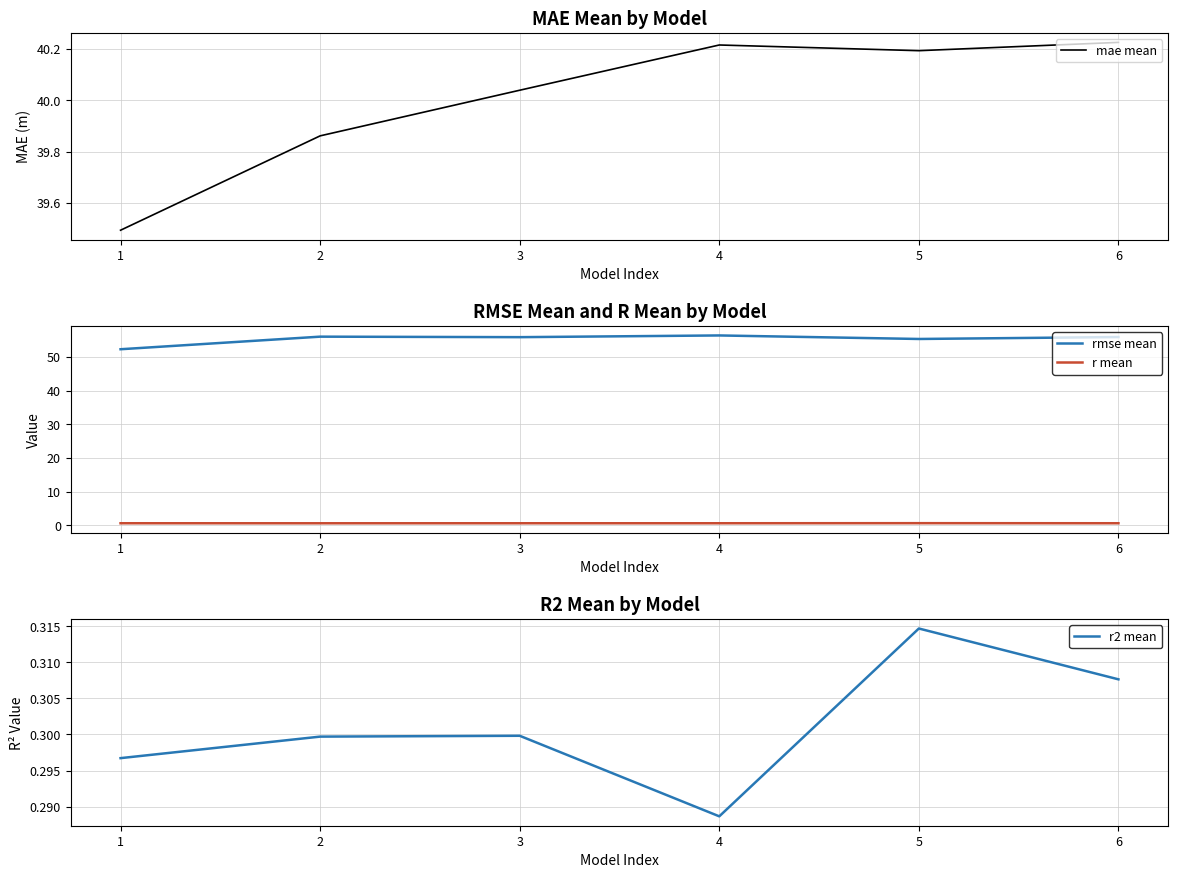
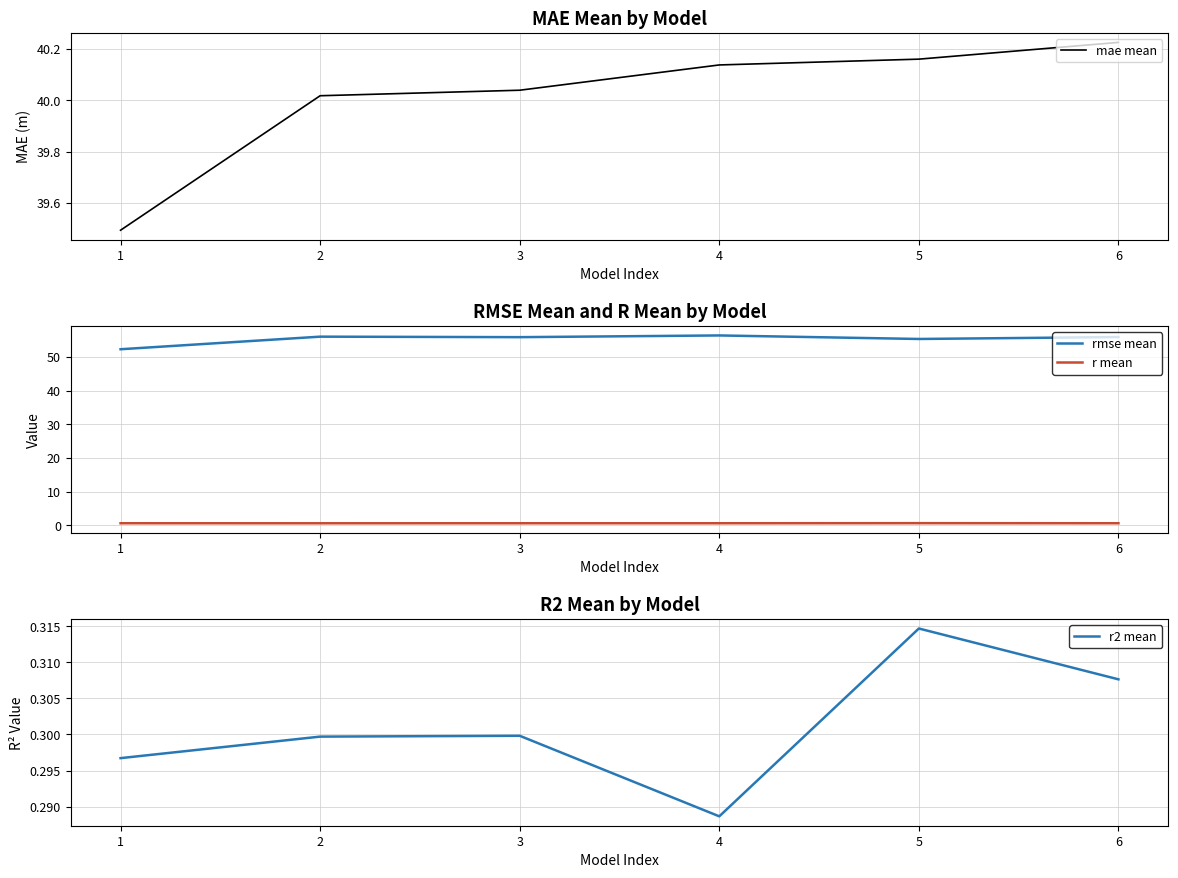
MAE Mean by Model, 2: 39.86 -> 40.02
MAE Mean by Model, 4: 40.22 -> 40.14
MAE Mean by Model, 5: 40.19 -> 40.16
